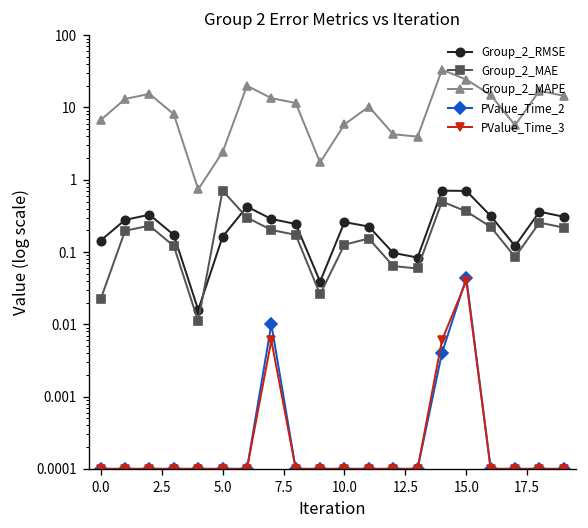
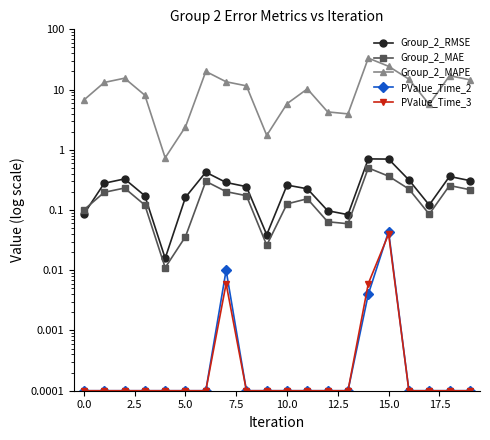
Group_2_RMSE, 0.0: 0.14 -> 0.09
Group_2_MAE, 0.0: 0.022 -> 0.10
Group_2_MAE, 5.0: 0.7 -> 0.04
